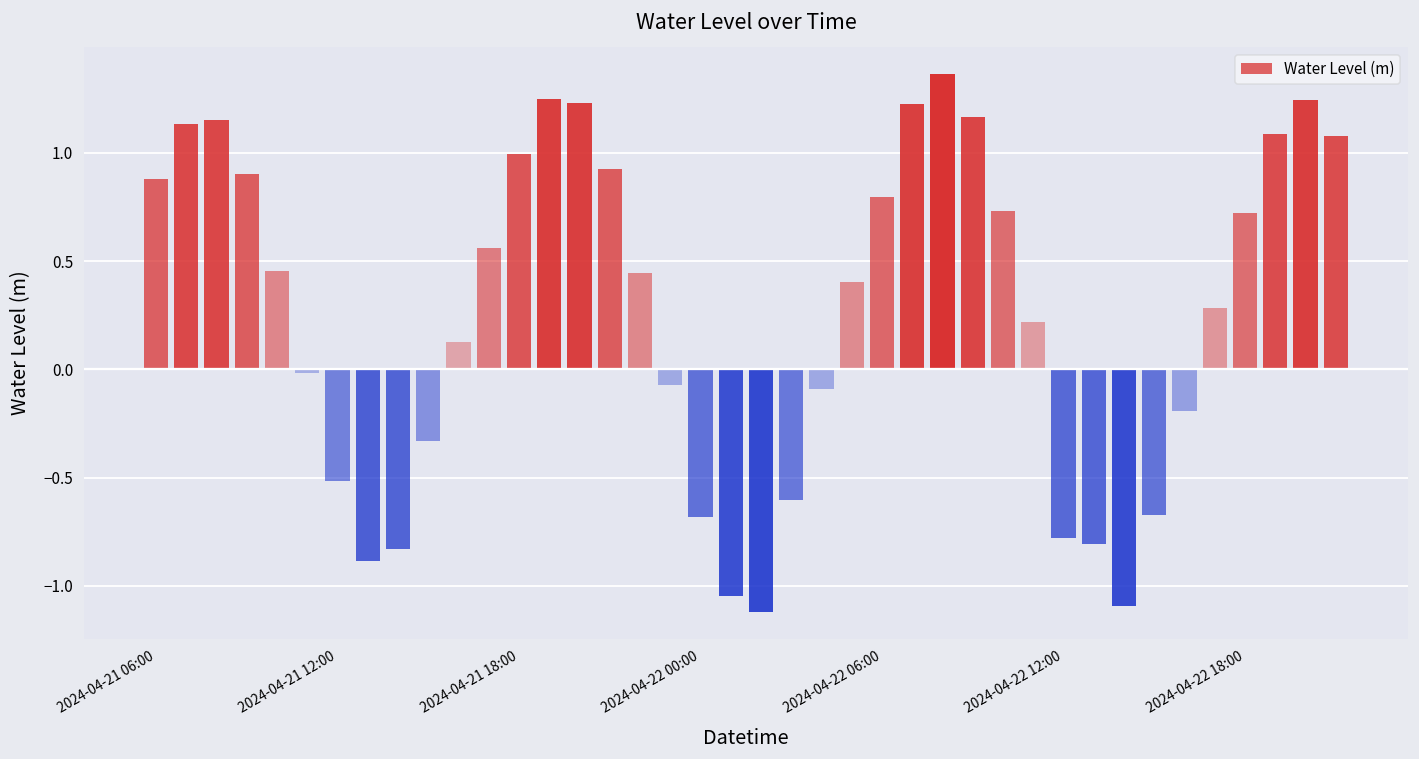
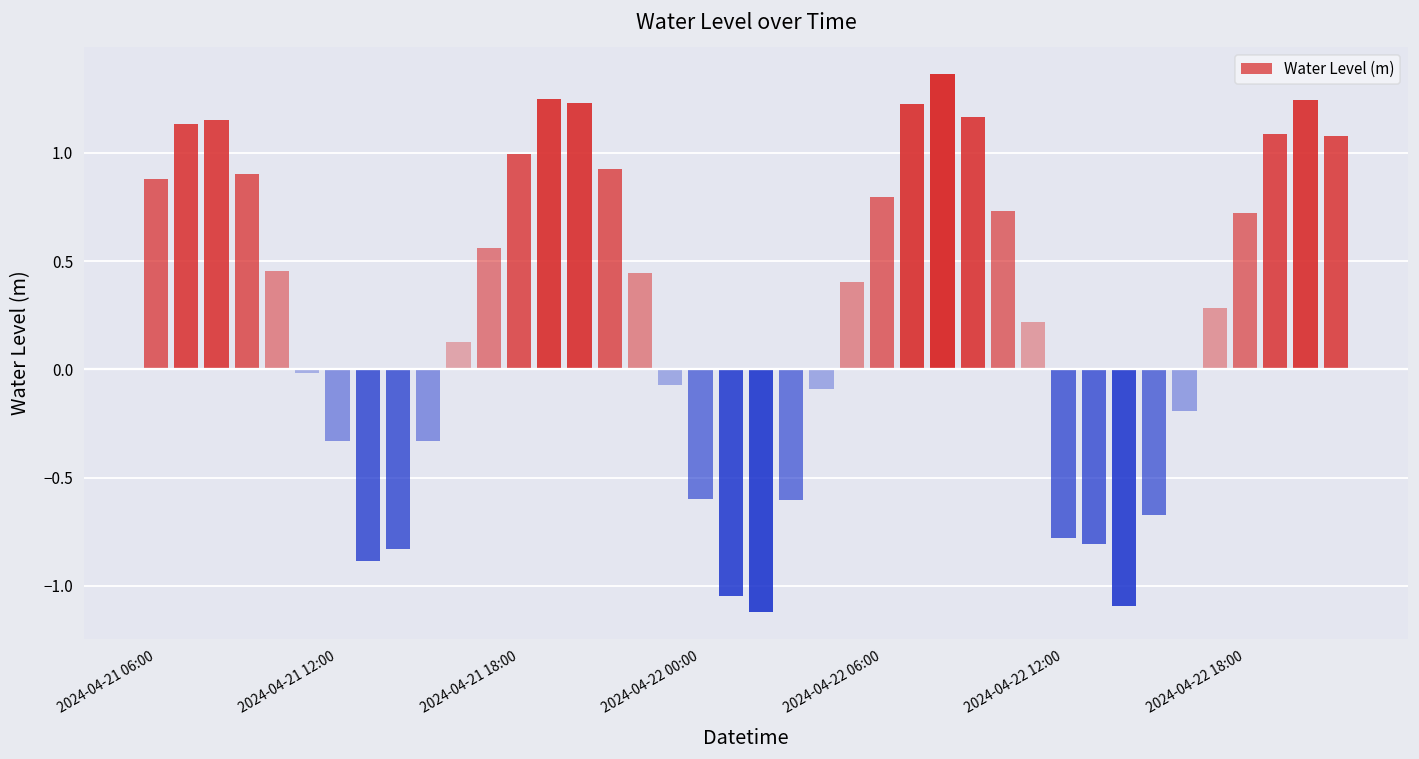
2024-04-21 12:00: -0.52 -> -0.33
2024-04-22 00:00: -0.68 -> -0.60
